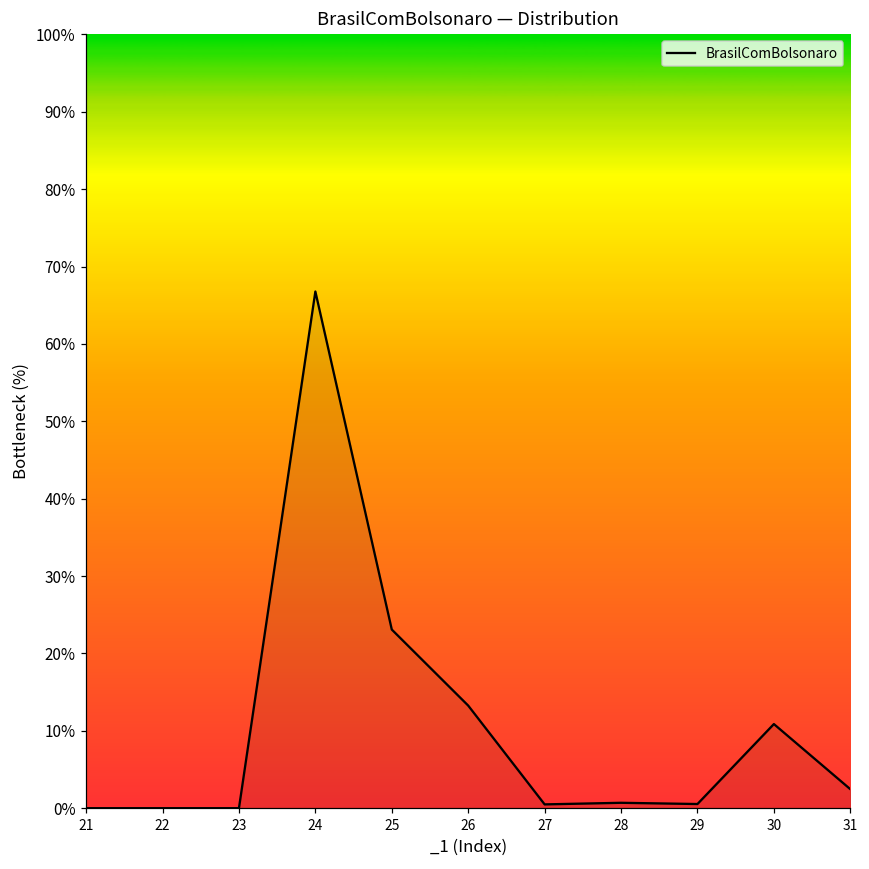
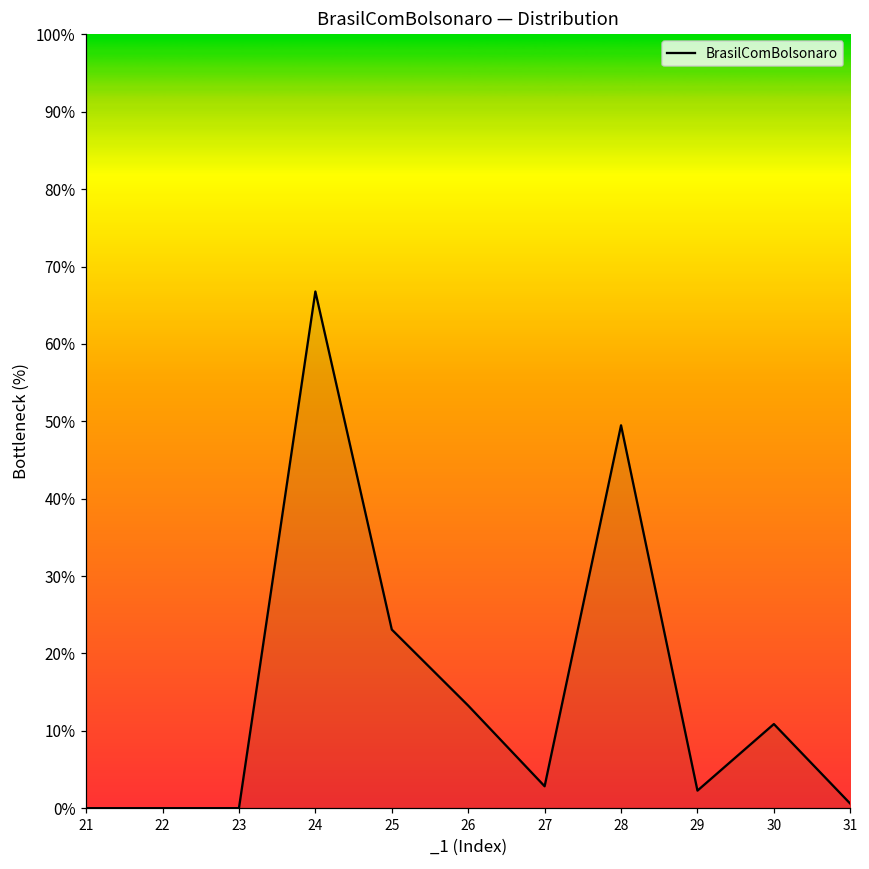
27: 0% -> 3%
28: 1% -> 49%
29: 1% -> 2%
31: 2% -> 1%
